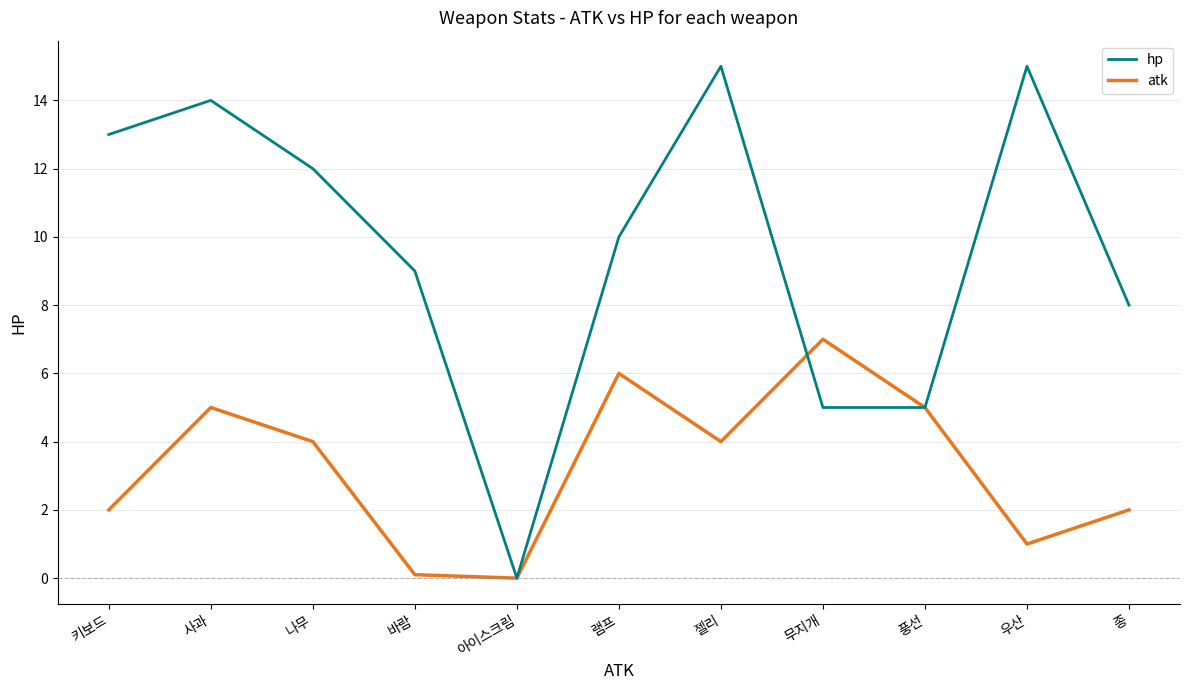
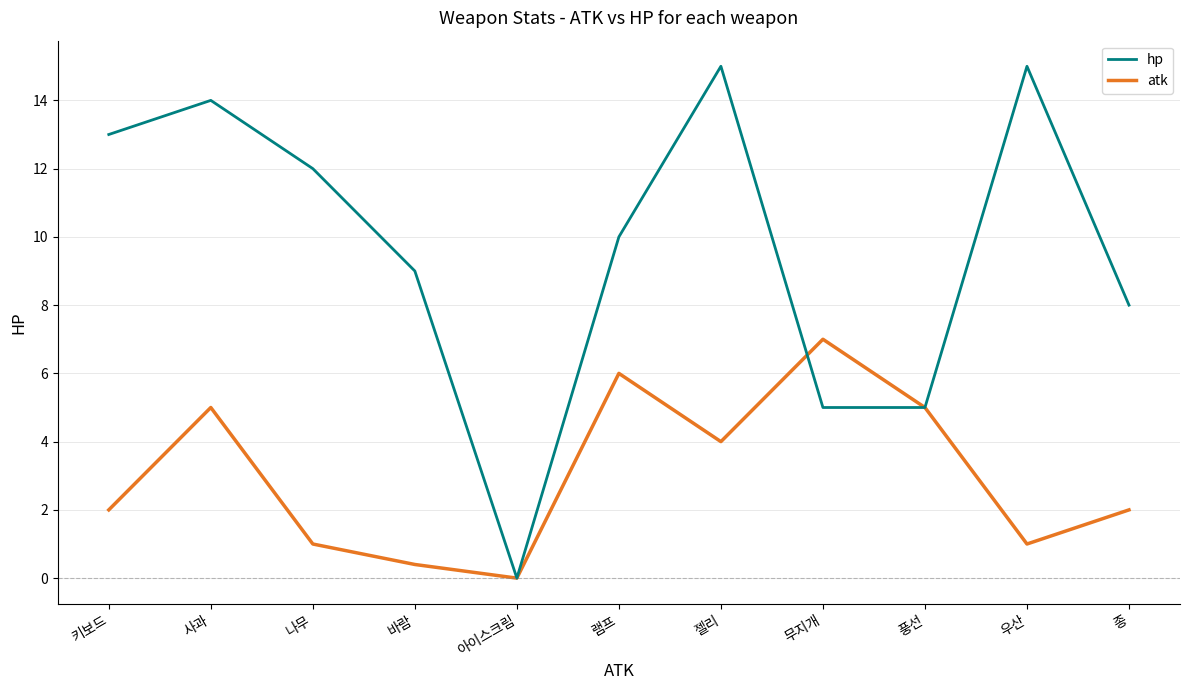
atk, 나무: 4 -> 1
atk, 바람: 0.1 -> 0.4
